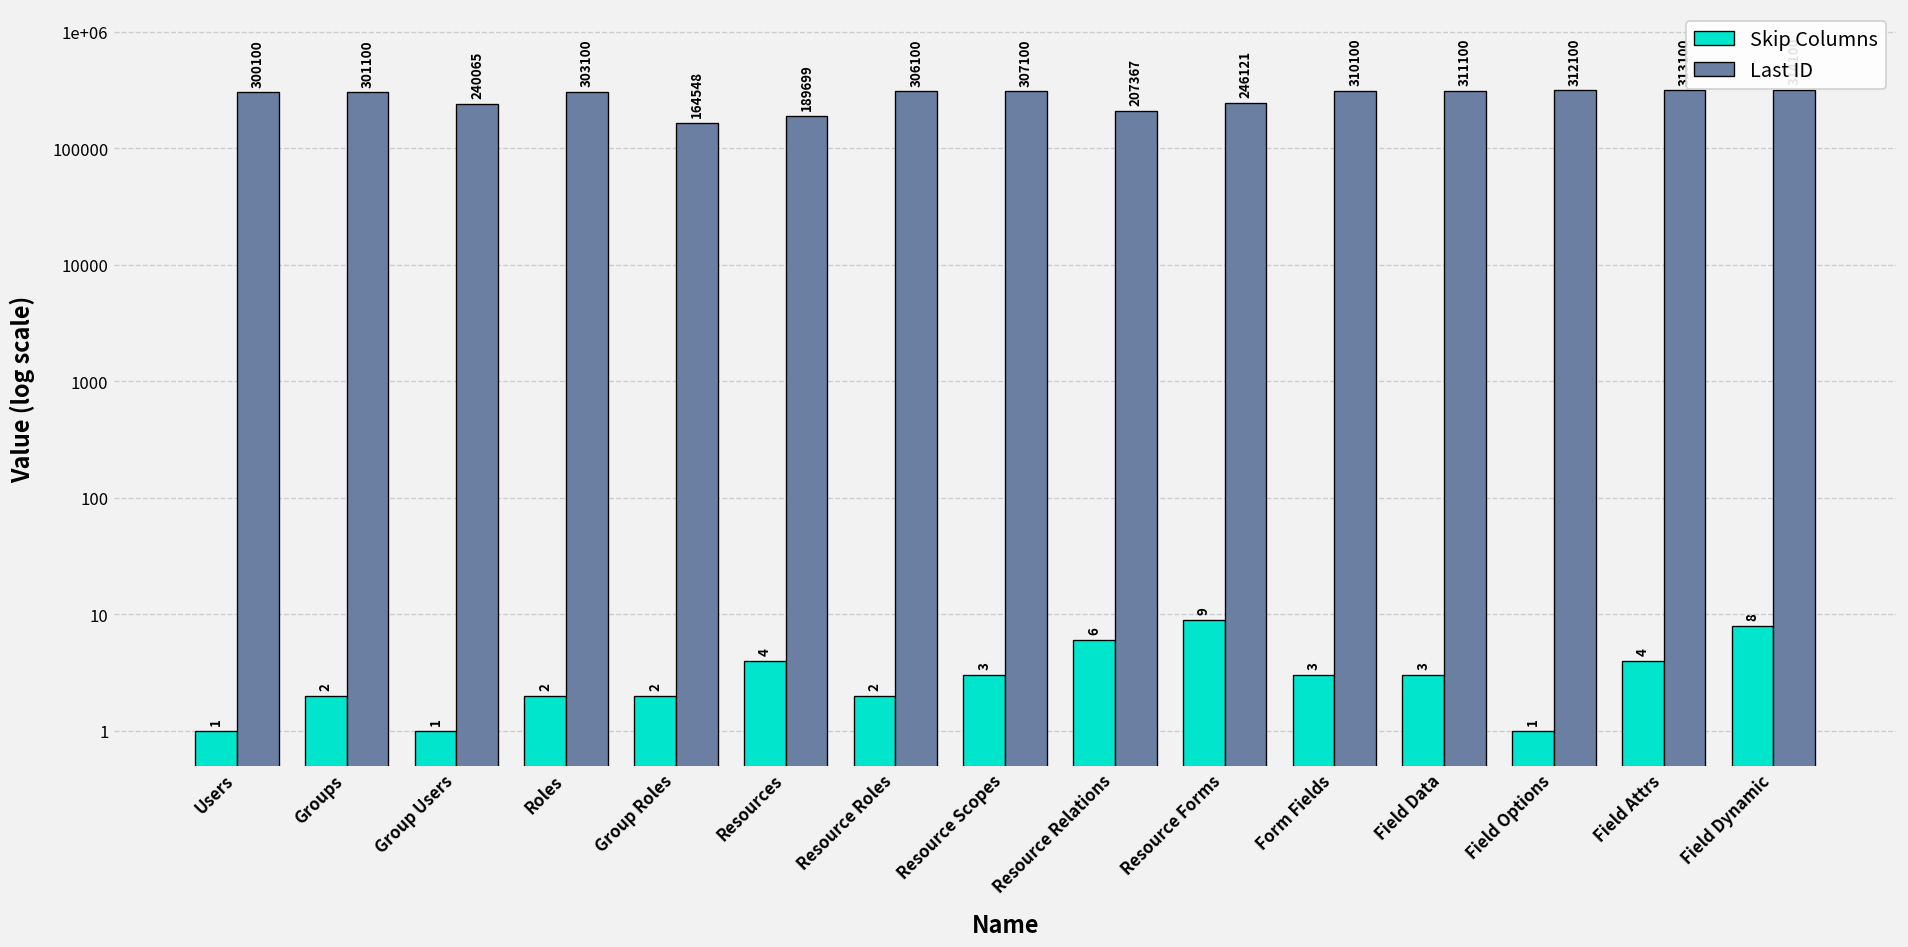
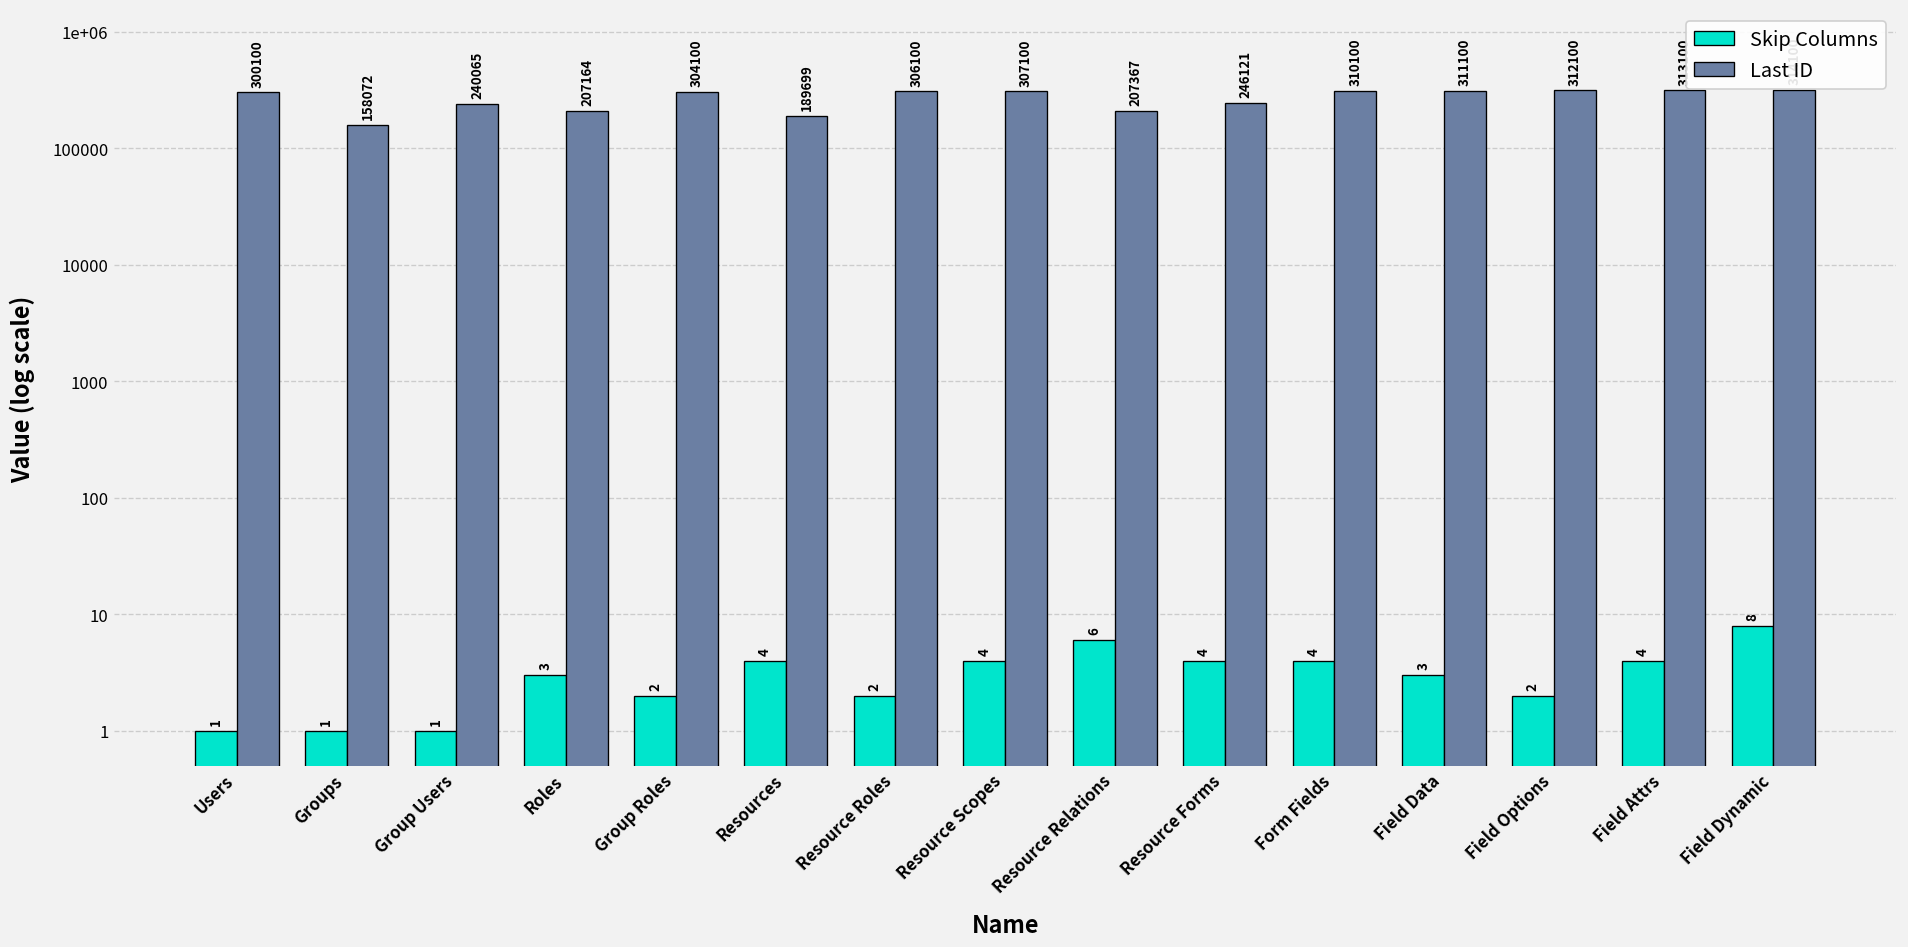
Skip Columns, Groups: 2 -> 1
Last ID, Groups: 301100 -> 158072
Skip Columns, Roles: 2 -> 3
Last ID, Roles: 303100 -> 207164
Last ID, Group Roles: 164548 -> 304100
Skip Columns, Resource Scopes: 3 -> 4
Skip Columns, Resource Forms: 9 -> 4
Skip Columns, Form Fields: 3 -> 4
Skip Columns, Field Options: 1 -> 2
